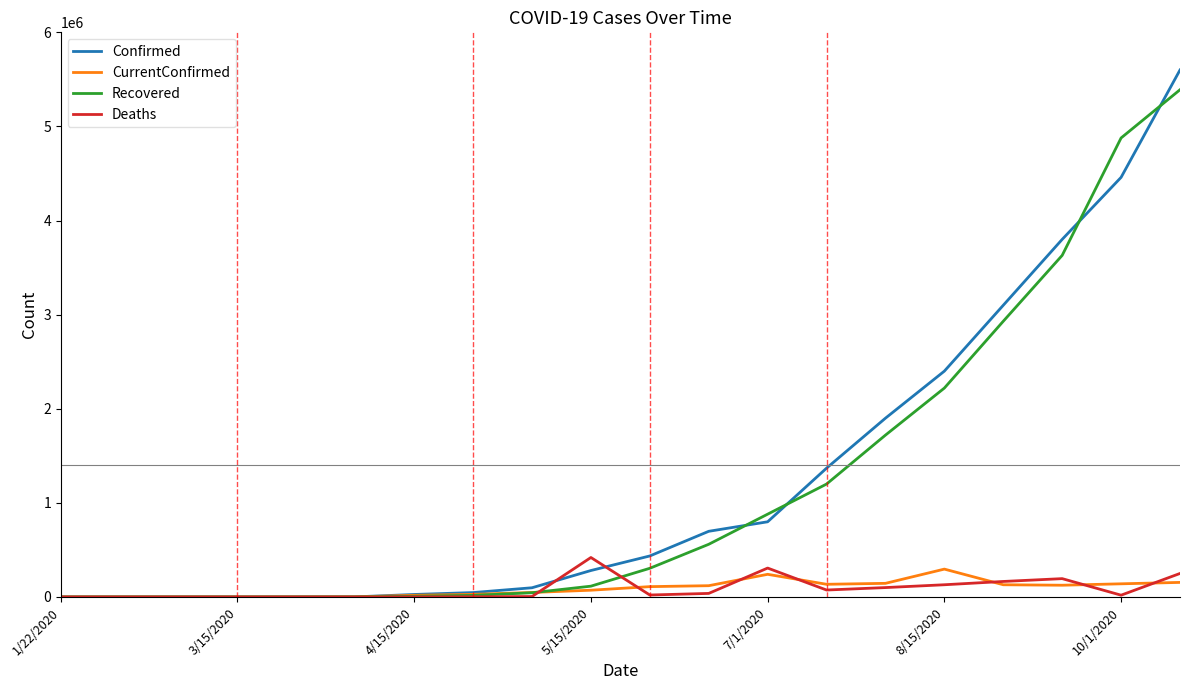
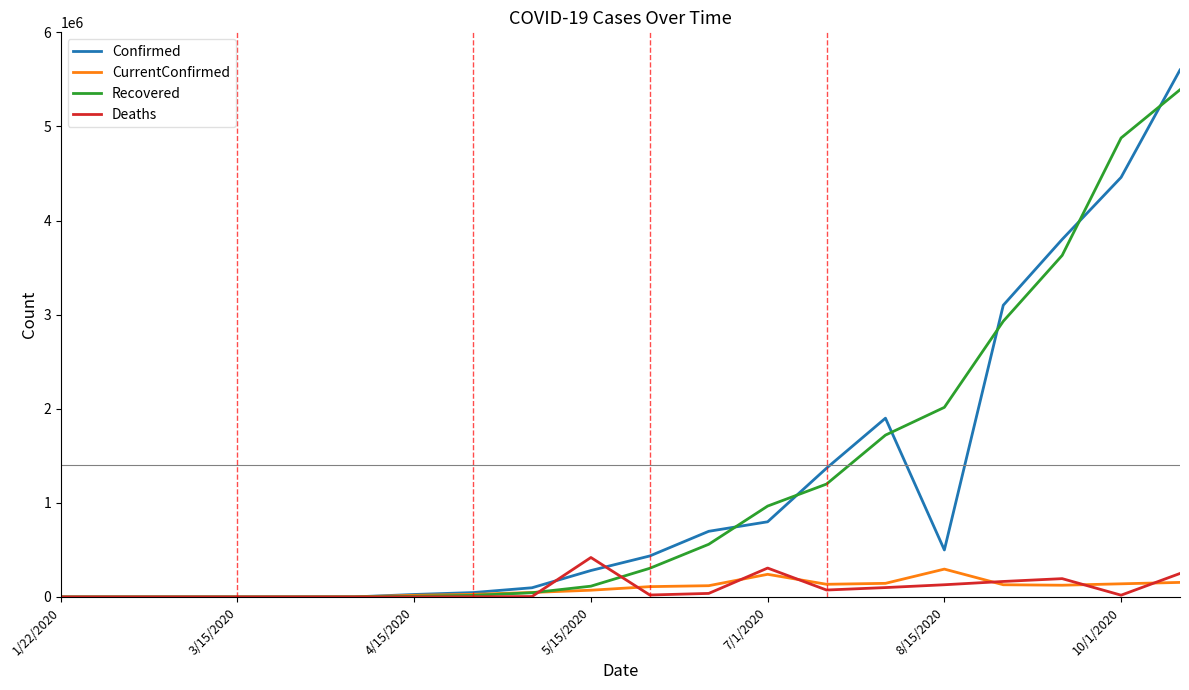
Recovered, 7/1/2020: 900000 -> 1000000
Confirmed, 8/15/2020: 2400000 -> 500000
Recovered, 8/15/2020: 2200000 -> 2000000
